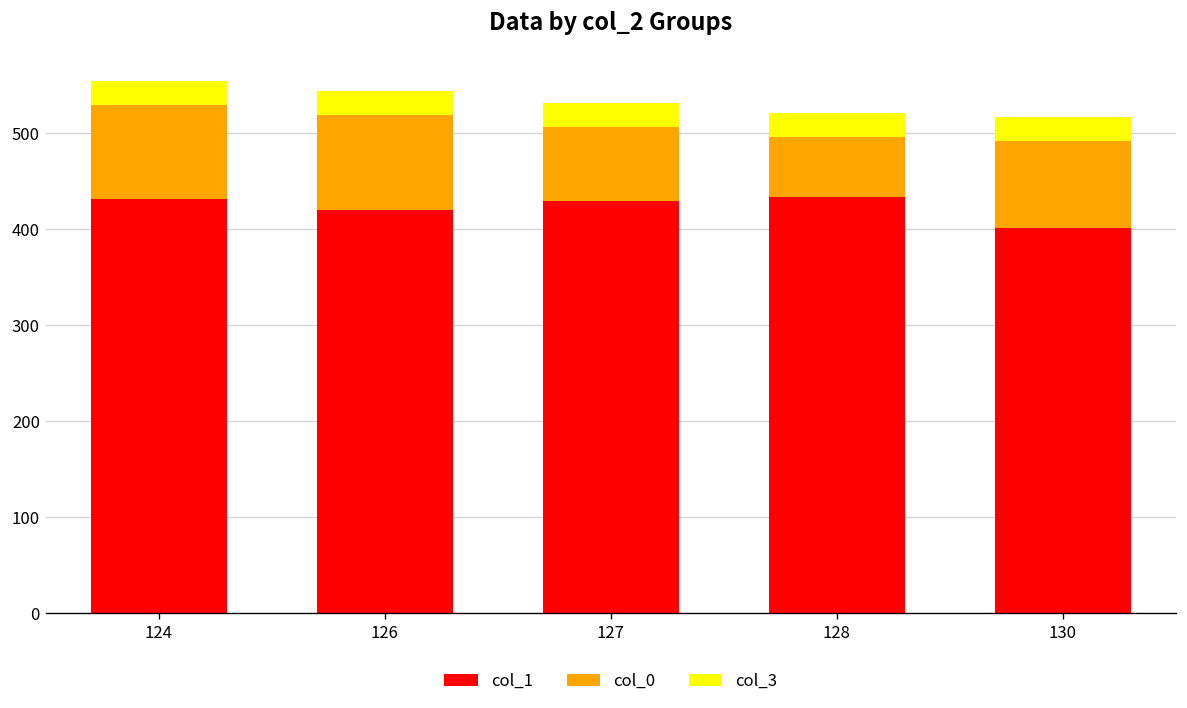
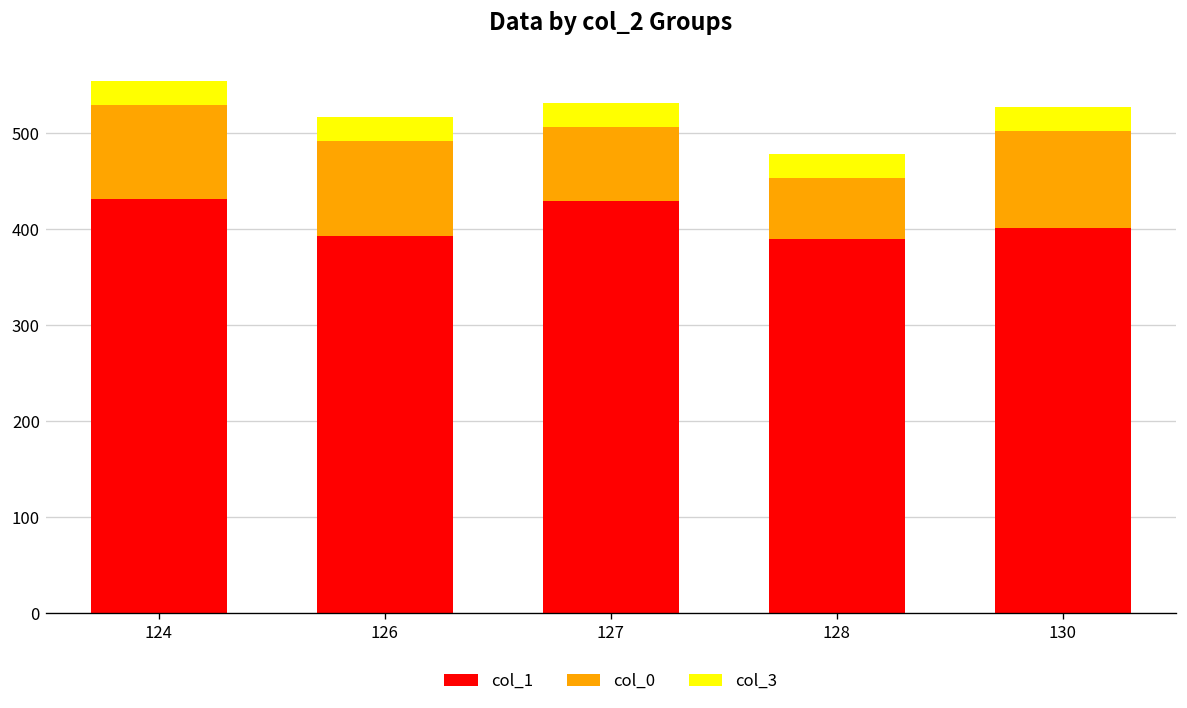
col_1, 126: 420 -> 390
col_1, 128: 430 -> 390
col_0, 130: 90 -> 100
